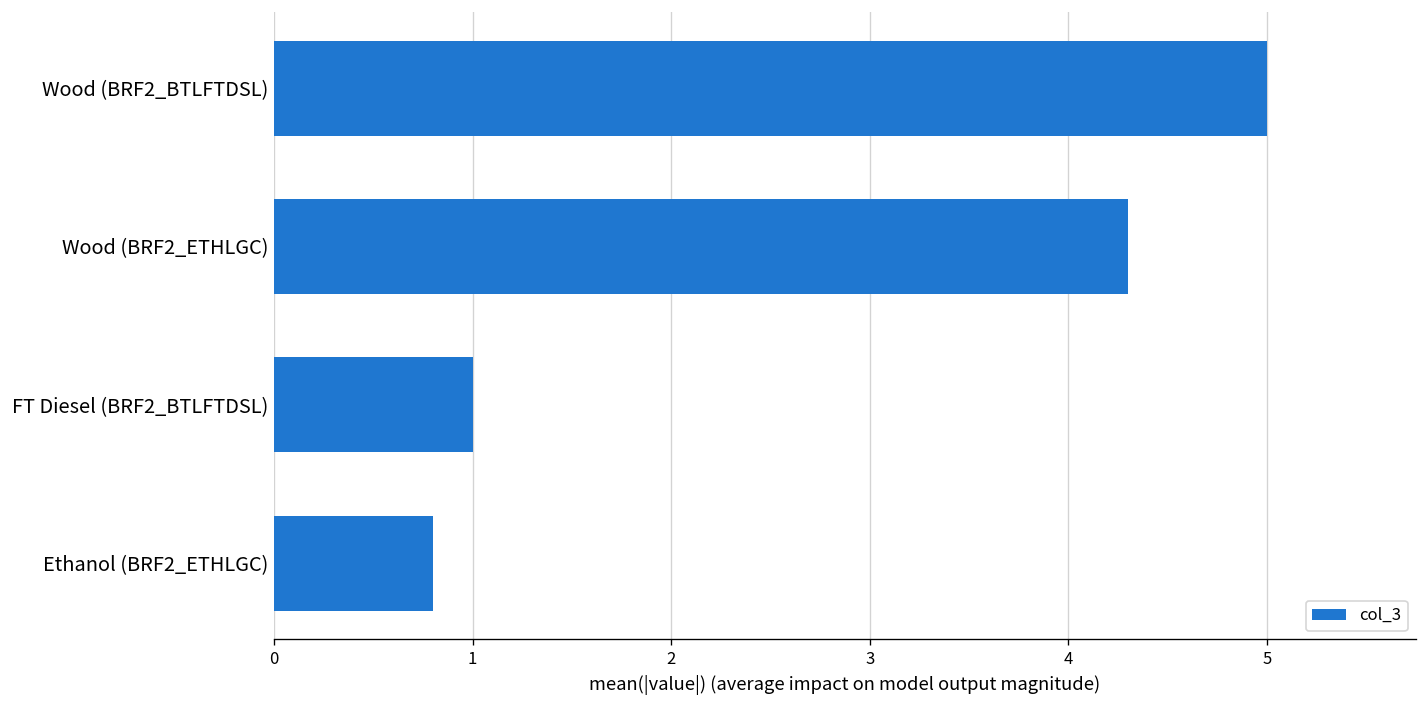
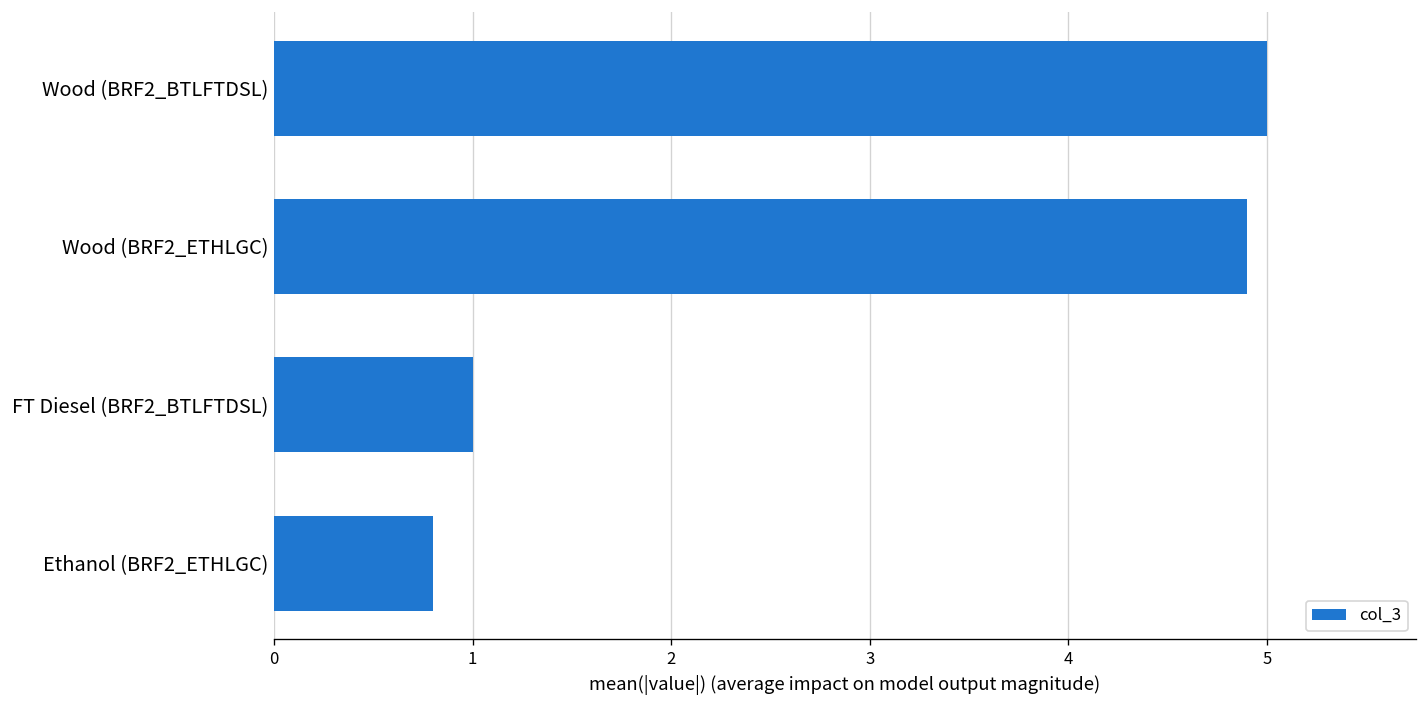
Wood (BRF2_ETHLGC): 4.3 -> 4.9
